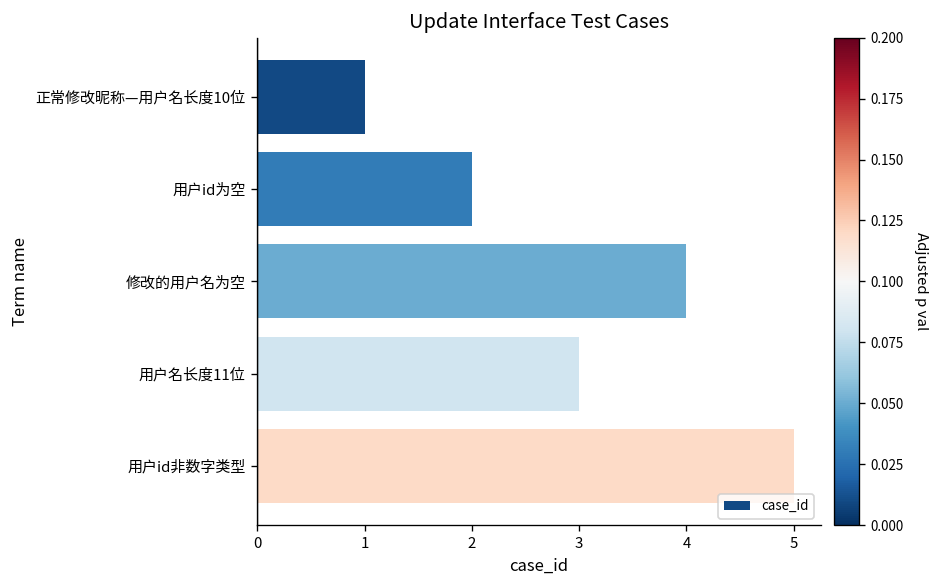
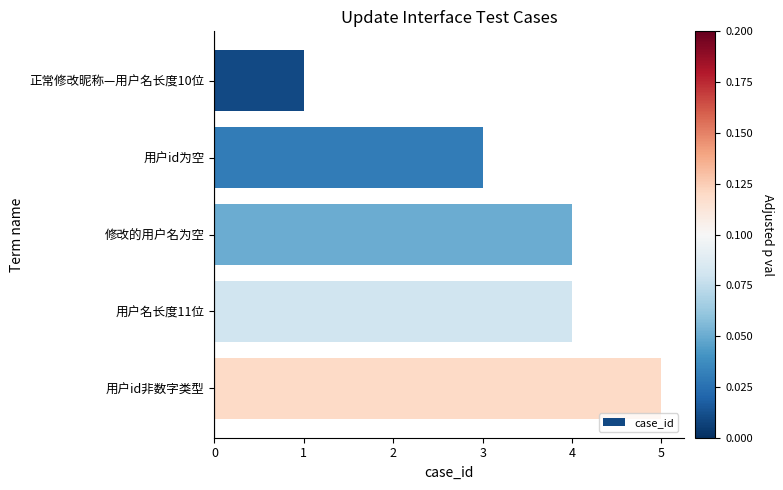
用户id为空: 2 -> 3
用户名长度11位: 3 -> 4
